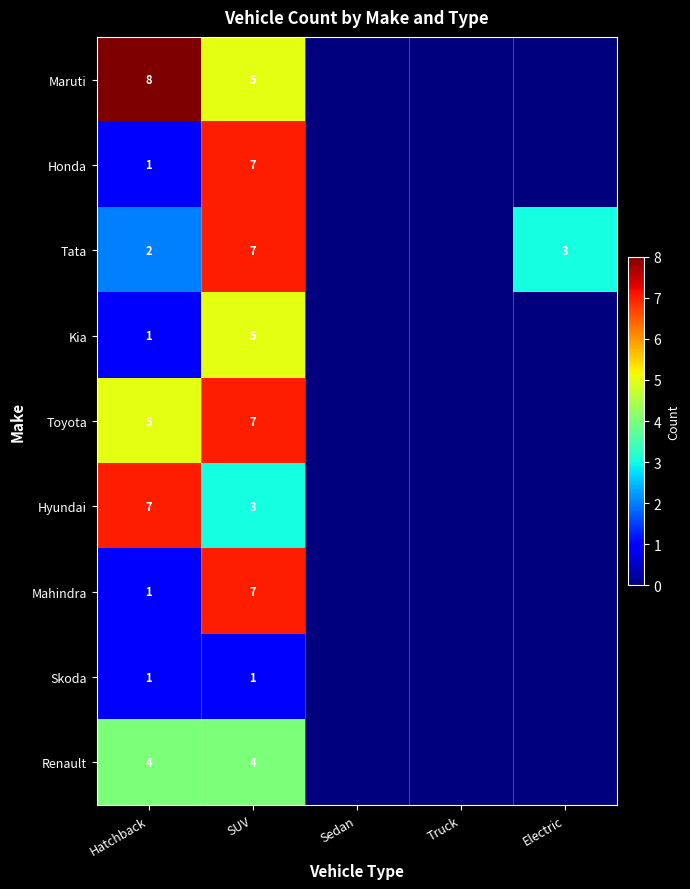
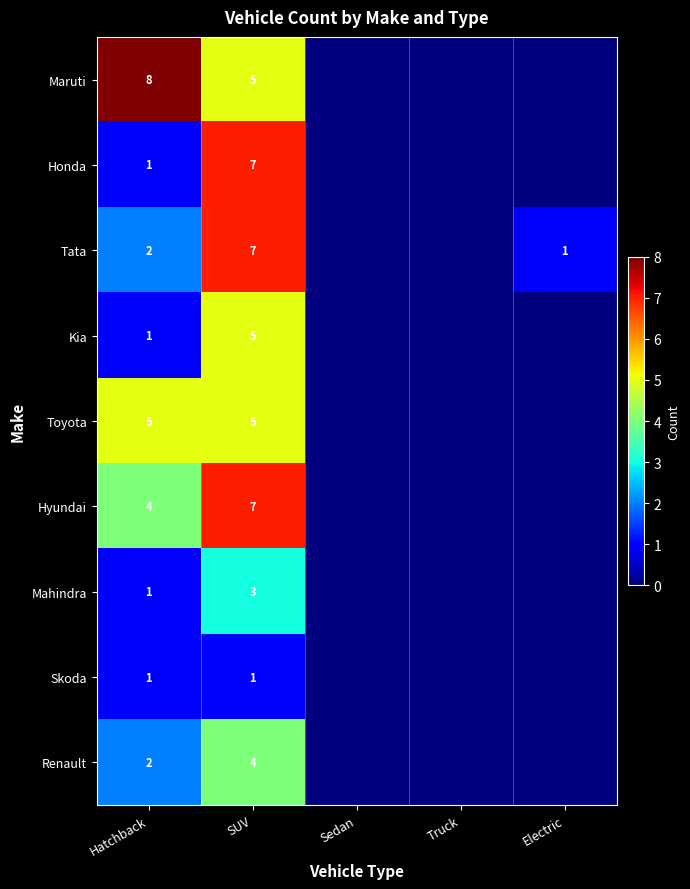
Tata, Electric: 3 -> 1
Toyota, SUV: 7 -> 5
Hyundai, Hatchback: 7 -> 4
Hyundai, SUV: 3 -> 7
Mahindra, SUV: 7 -> 3
Renault, Hatchback: 4 -> 2
